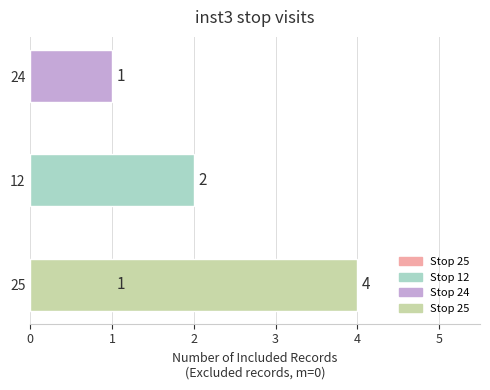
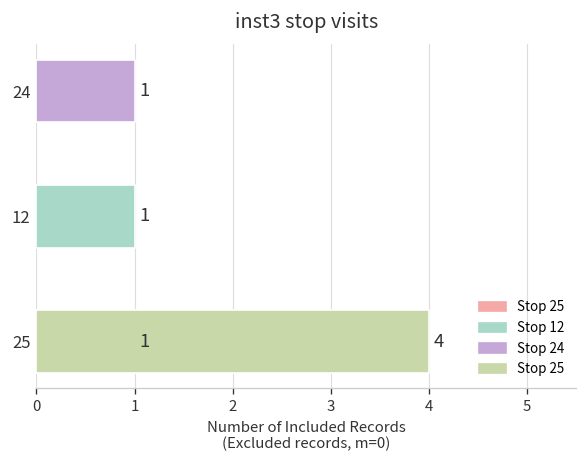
12: 2 -> 1
